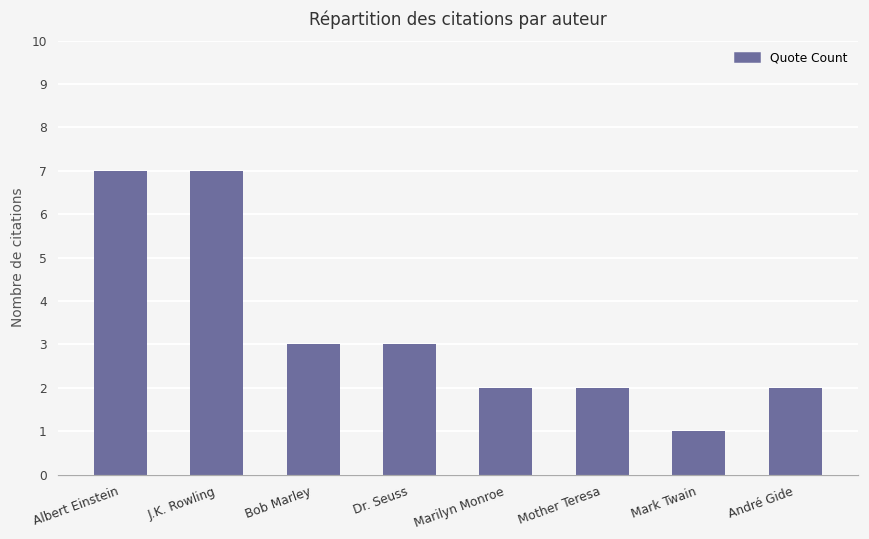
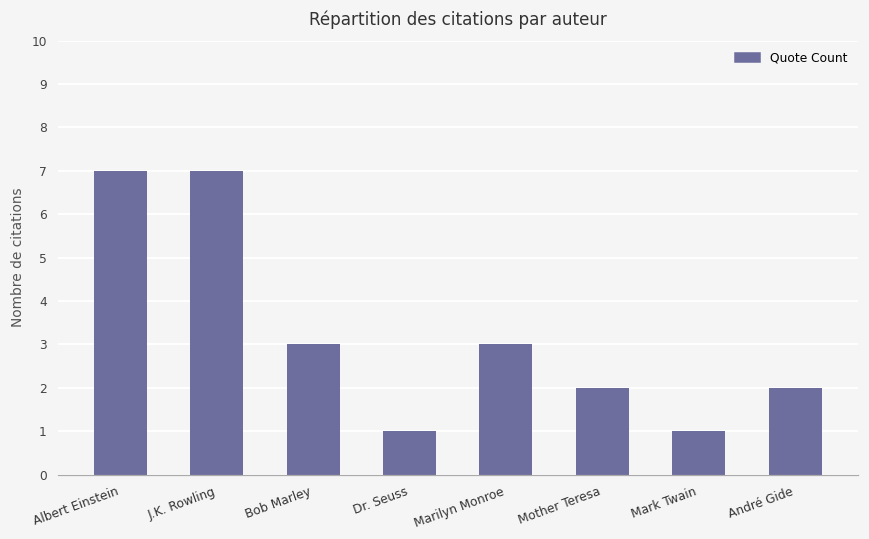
Dr. Seuss: 3 -> 1
Marilyn Monroe: 2 -> 3
